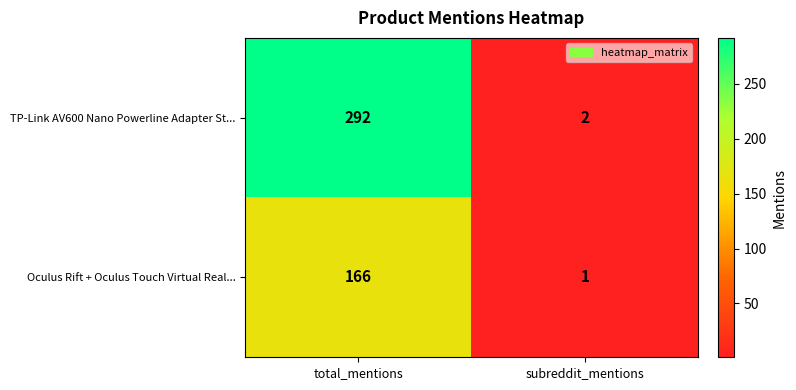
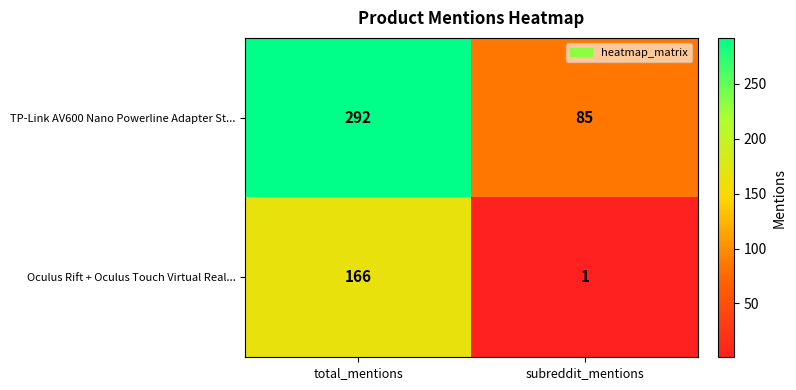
TP-Link AV600 Nano Powerline Adapter St..., subreddit_mentions: 2 -> 85
